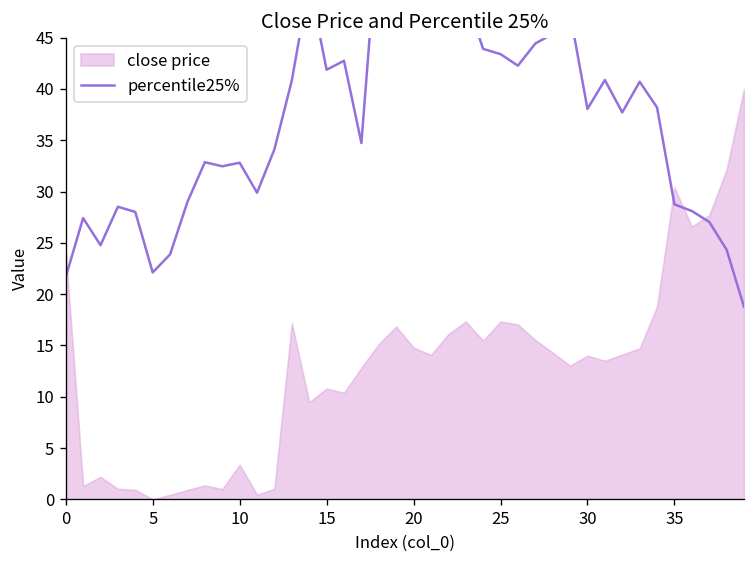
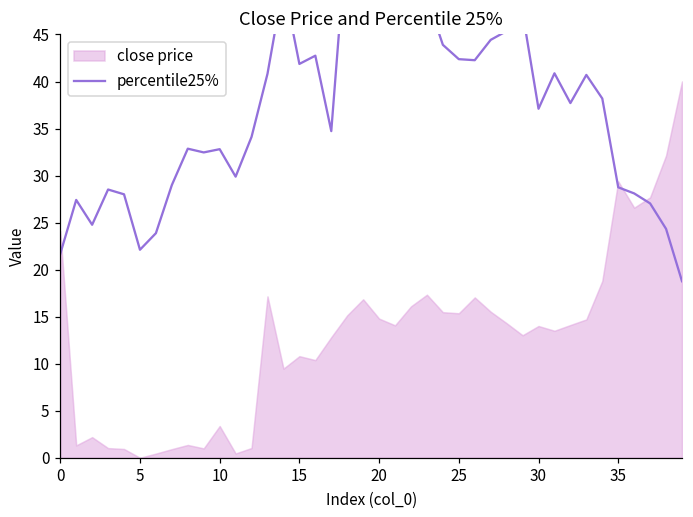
percentile25%, 25: 43 -> 42
close price, 25: 17 -> 15
percentile25%, 30: 38 -> 37
close price, 35: 30 -> 29
